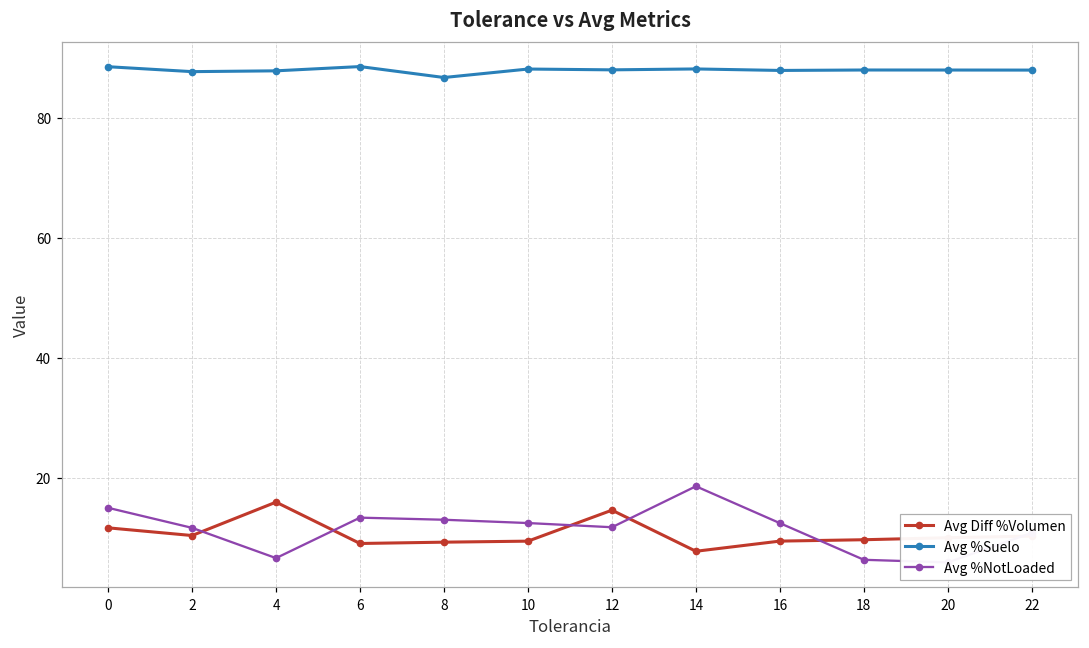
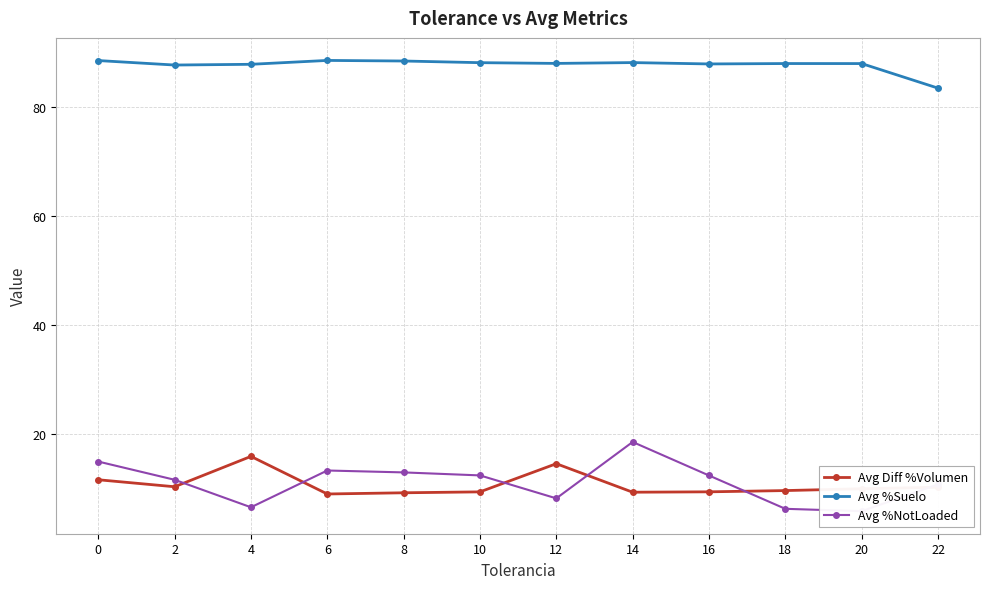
Avg %Suelo, 8: 87 -> 88
Avg %NotLoaded, 12: 12 -> 8
Avg Diff %Volumen, 14: 8 -> 9
Avg %Suelo, 22: 88 -> 83
